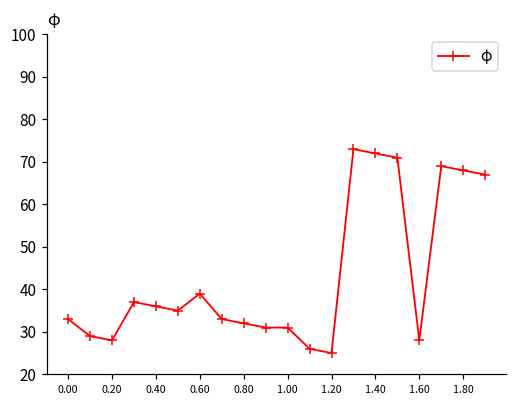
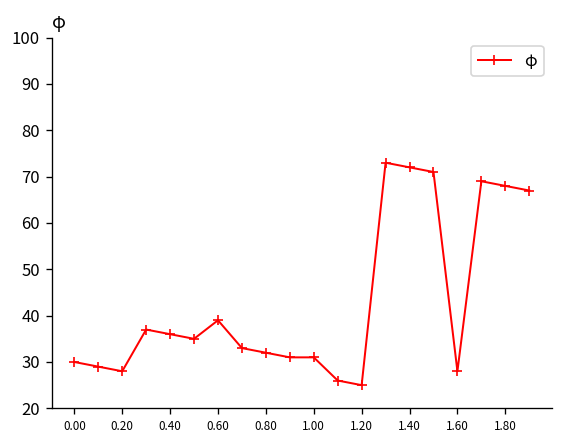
0.00: 33 -> 30
